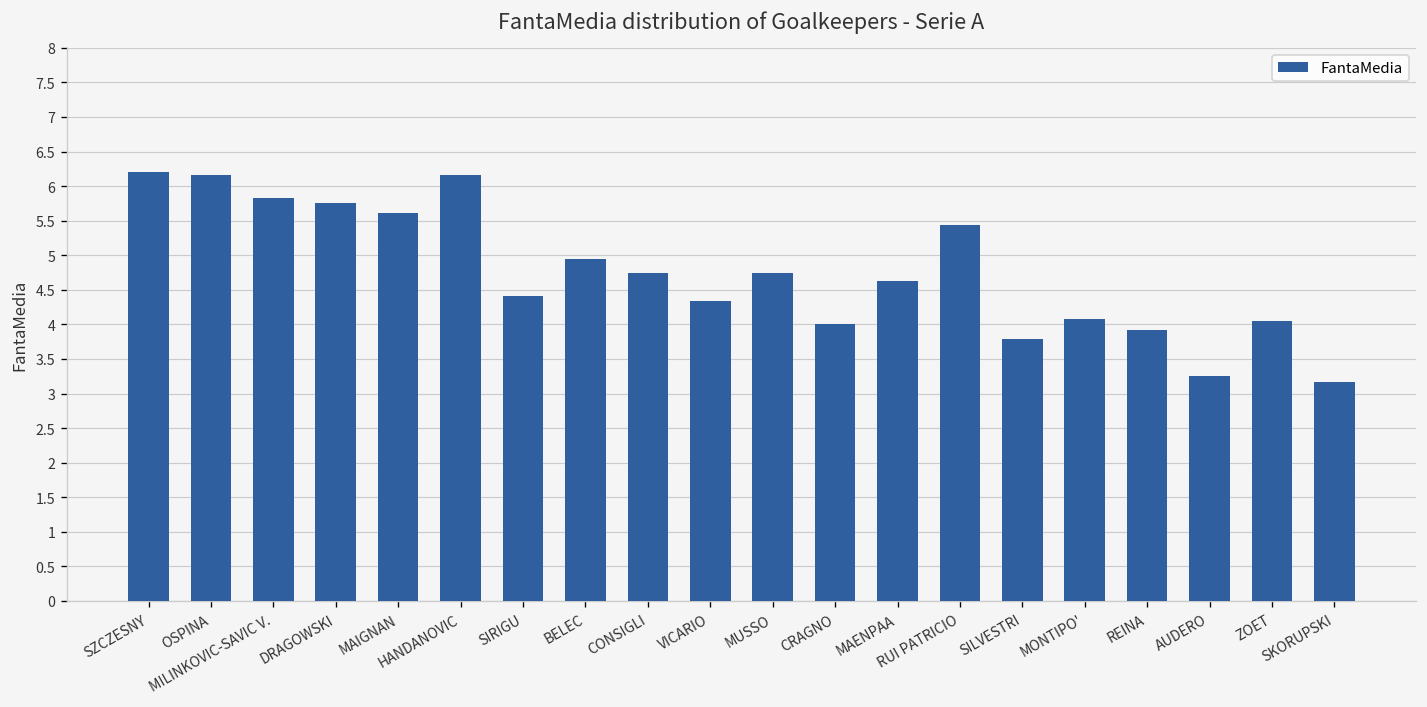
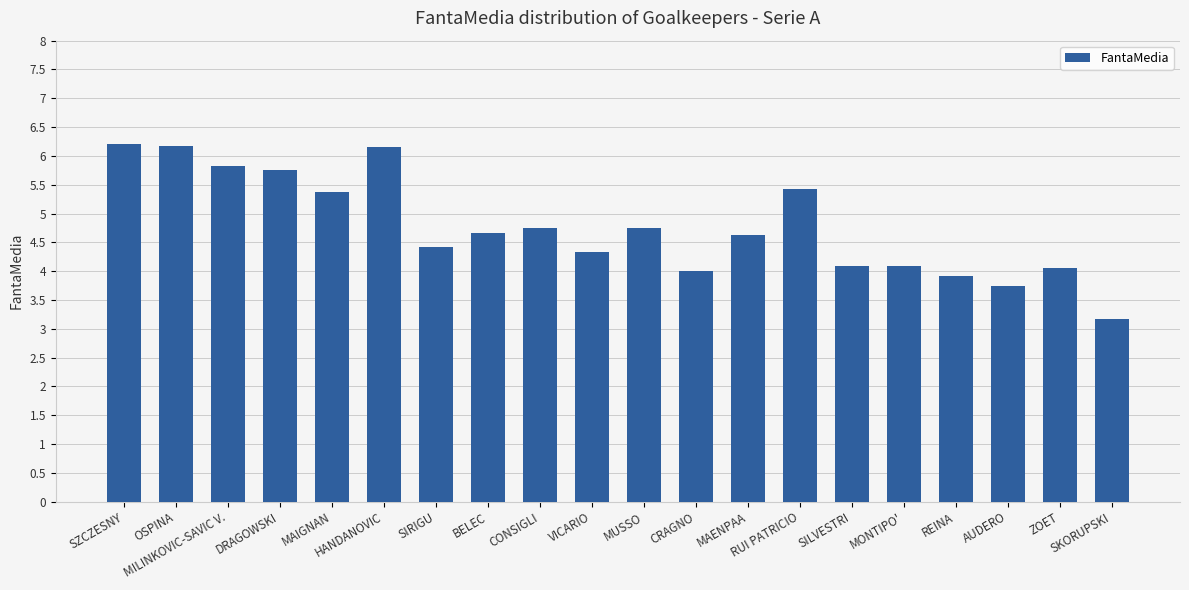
MAIGNAN: 5.6 -> 5.4
BELEC: 4.9 -> 4.7
SILVESTRI: 3.8 -> 4.1
AUDERO: 3.3 -> 3.8
